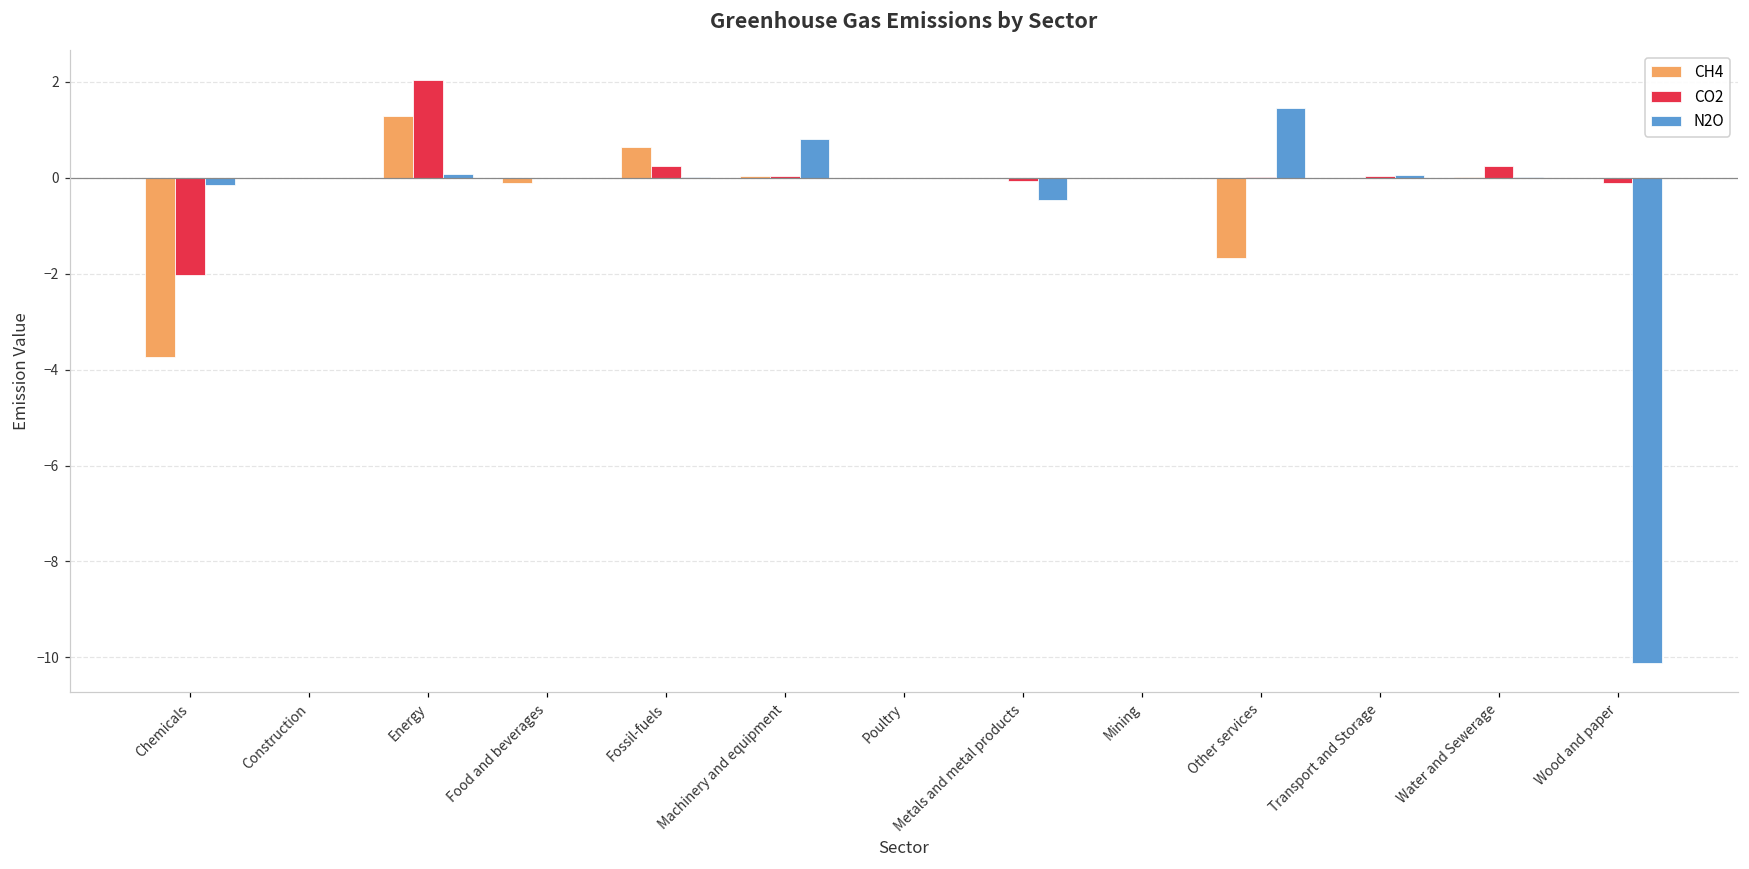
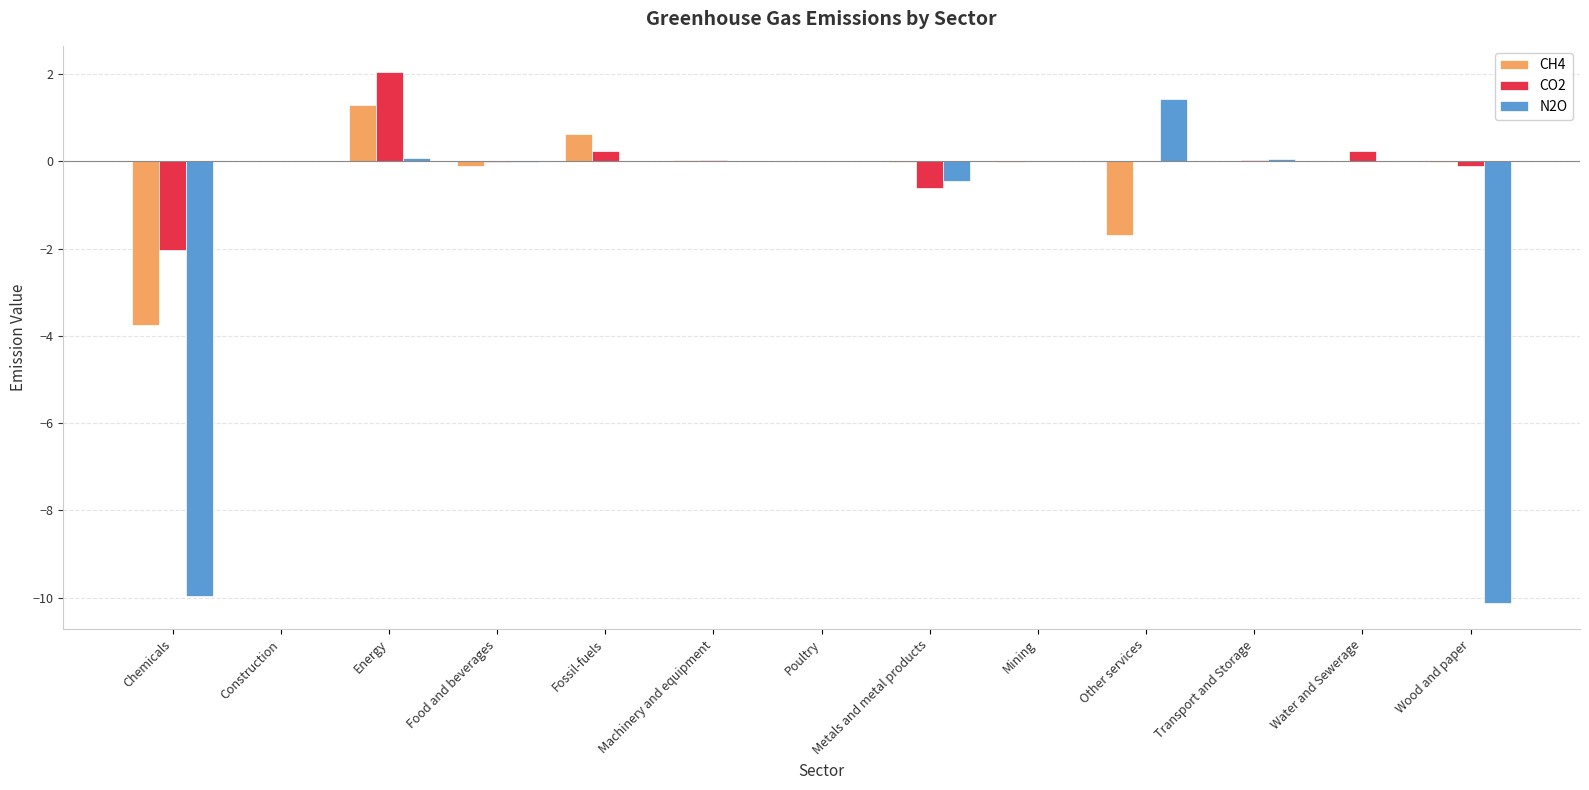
N2O, Chemicals: -0.1 -> -10.0
N2O, Machinery and equipment: 0.8 -> 0.0
CO2, Metals and metal products: -0.1 -> -0.6
